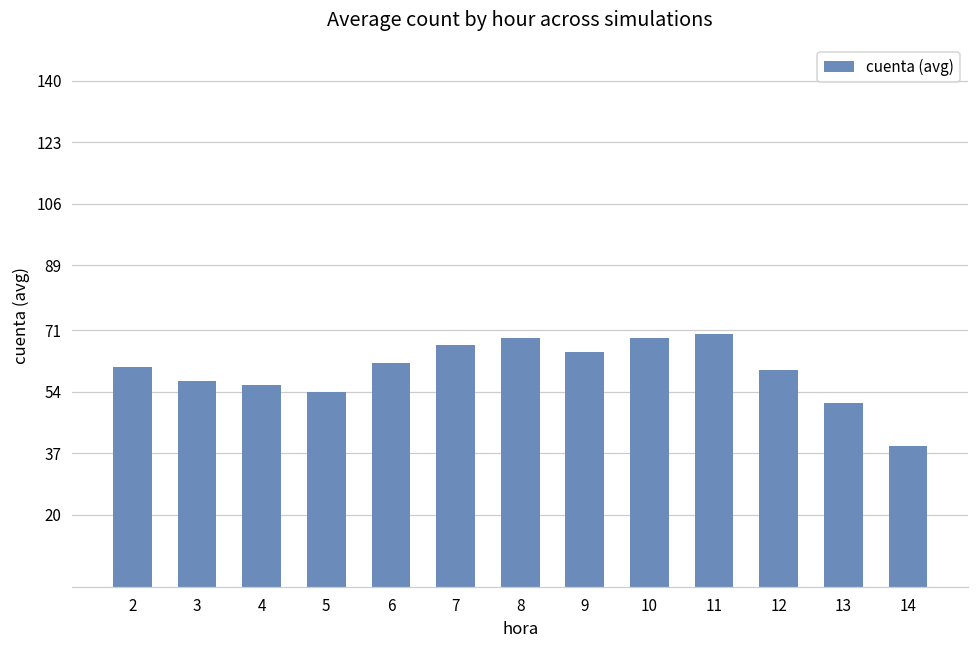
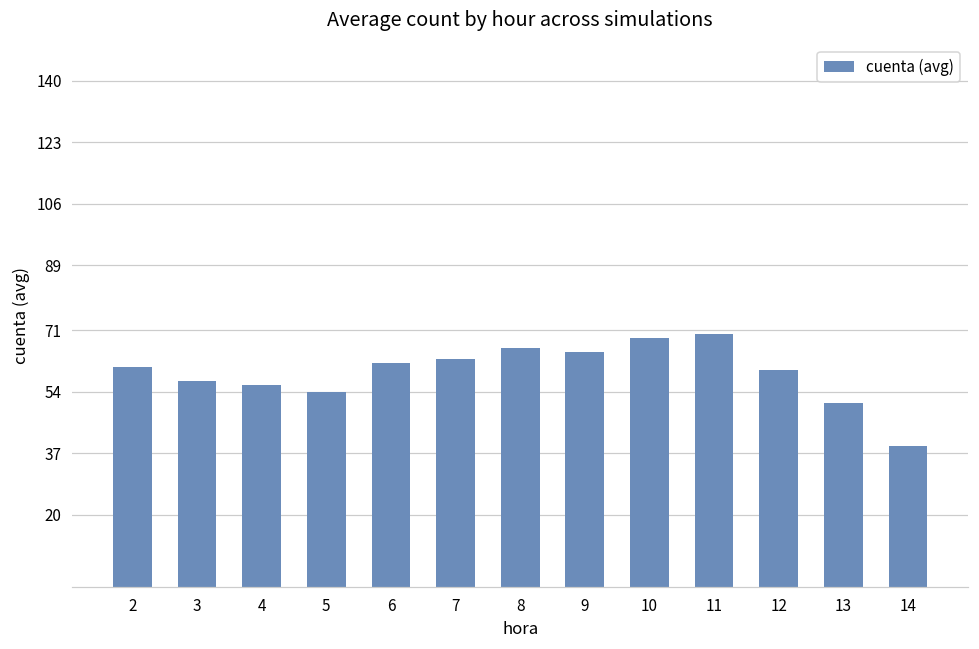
7: 67 -> 63
8: 69 -> 66
